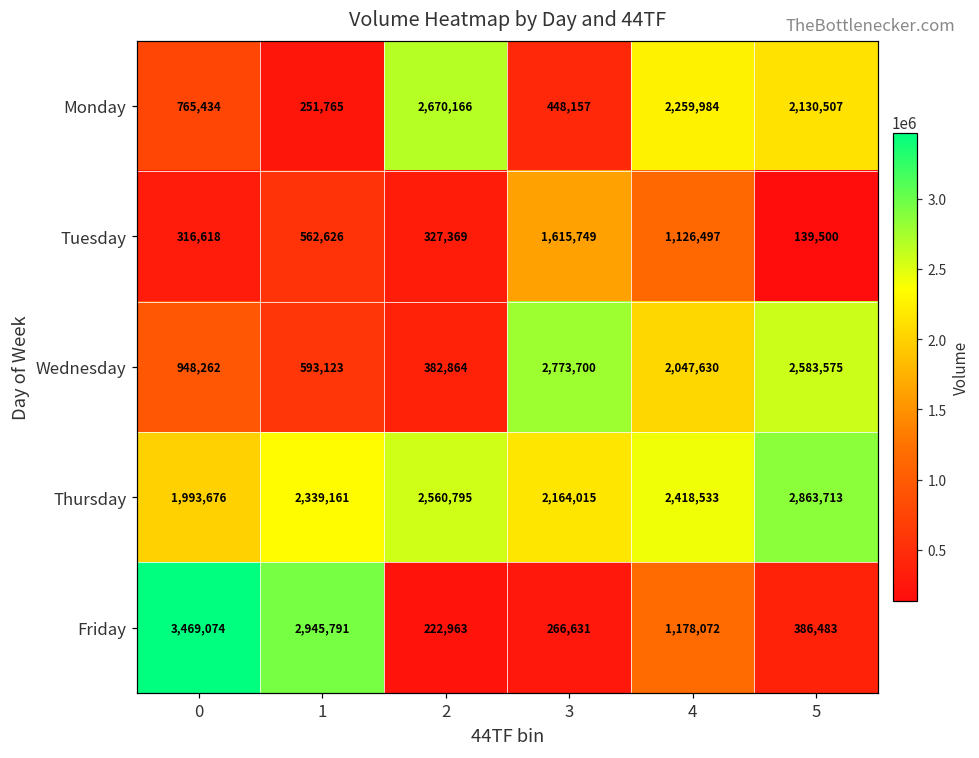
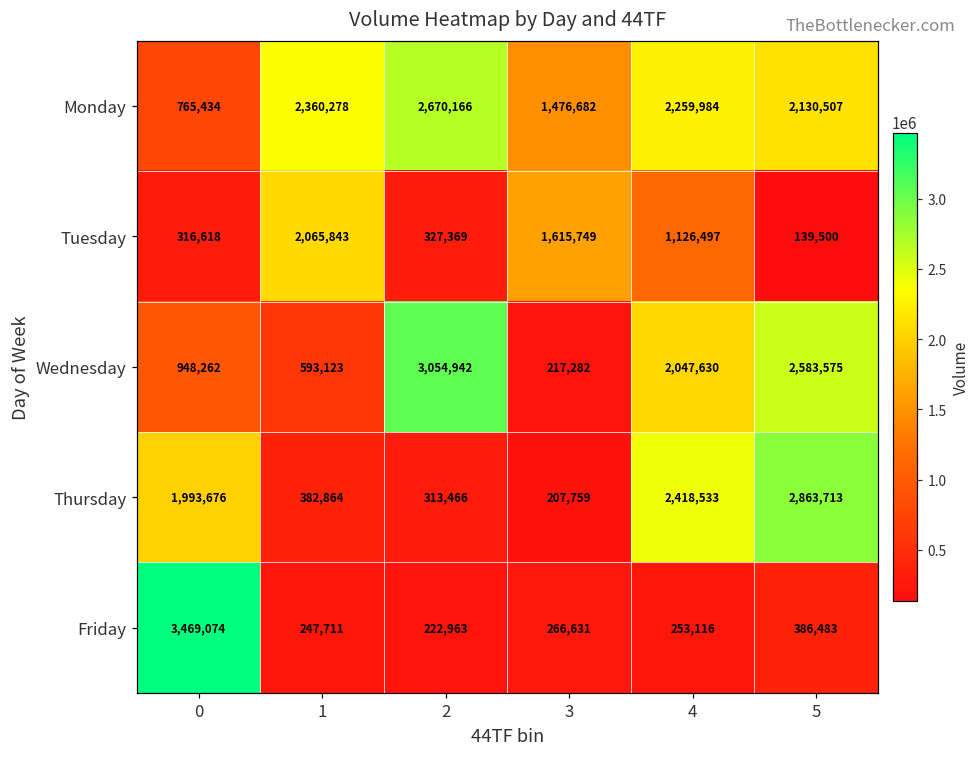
Monday, 1: 251,765 -> 2,360,278
Monday, 3: 448,157 -> 1,476,682
Tuesday, 1: 562,626 -> 2,065,843
Wednesday, 2: 382,864 -> 3,054,942
Wednesday, 3: 2,773,700 -> 217,282
Thursday, 1: 2,339,161 -> 382,864
Thursday, 2: 2,560,795 -> 313,466
Thursday, 3: 2,164,015 -> 207,759
Friday, 1: 2,945,791 -> 247,711
Friday, 4: 1,178,072 -> 253,116
